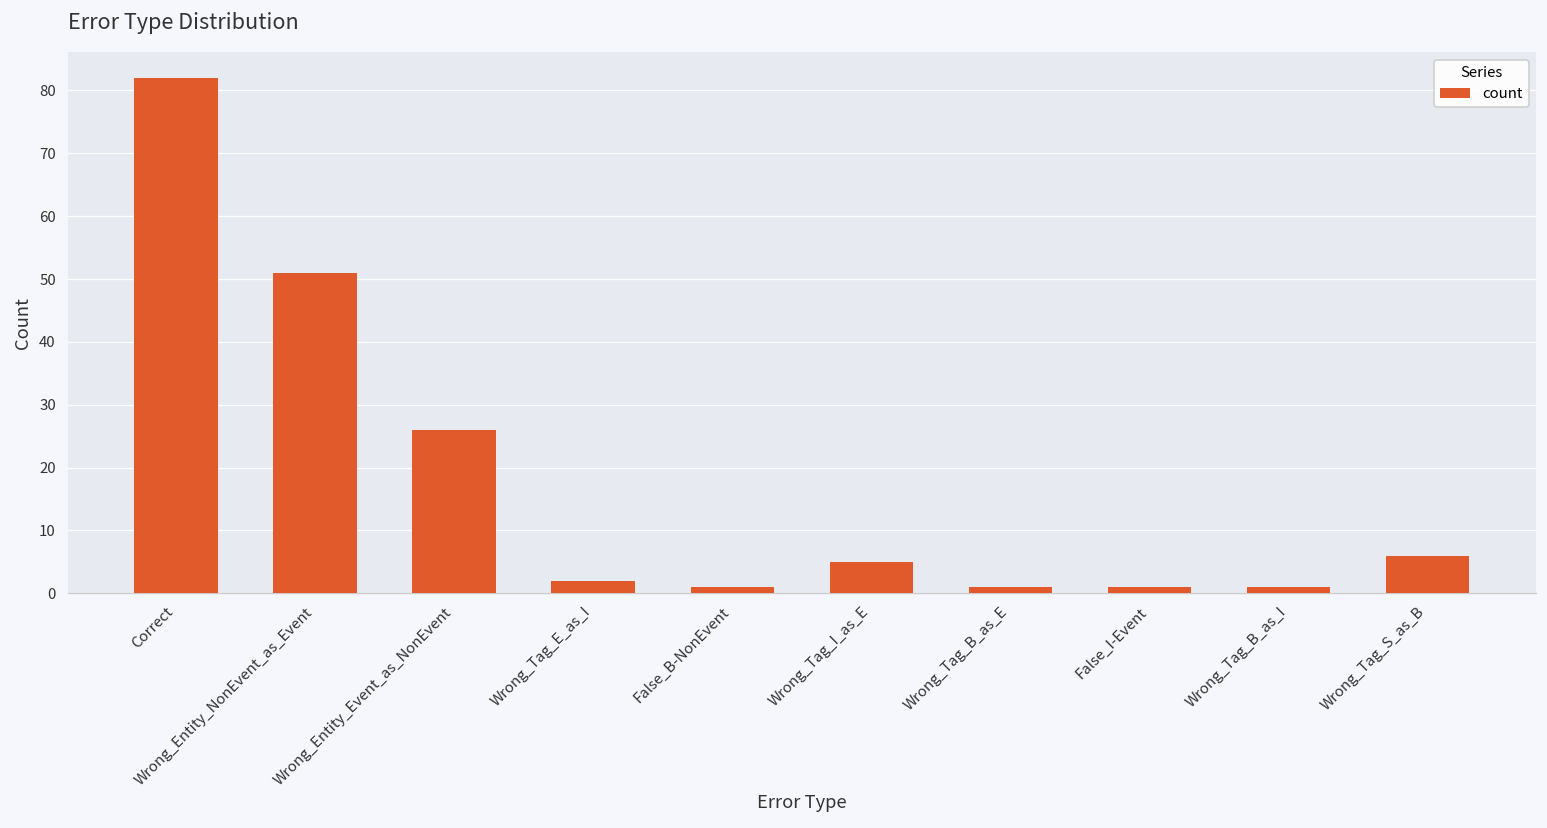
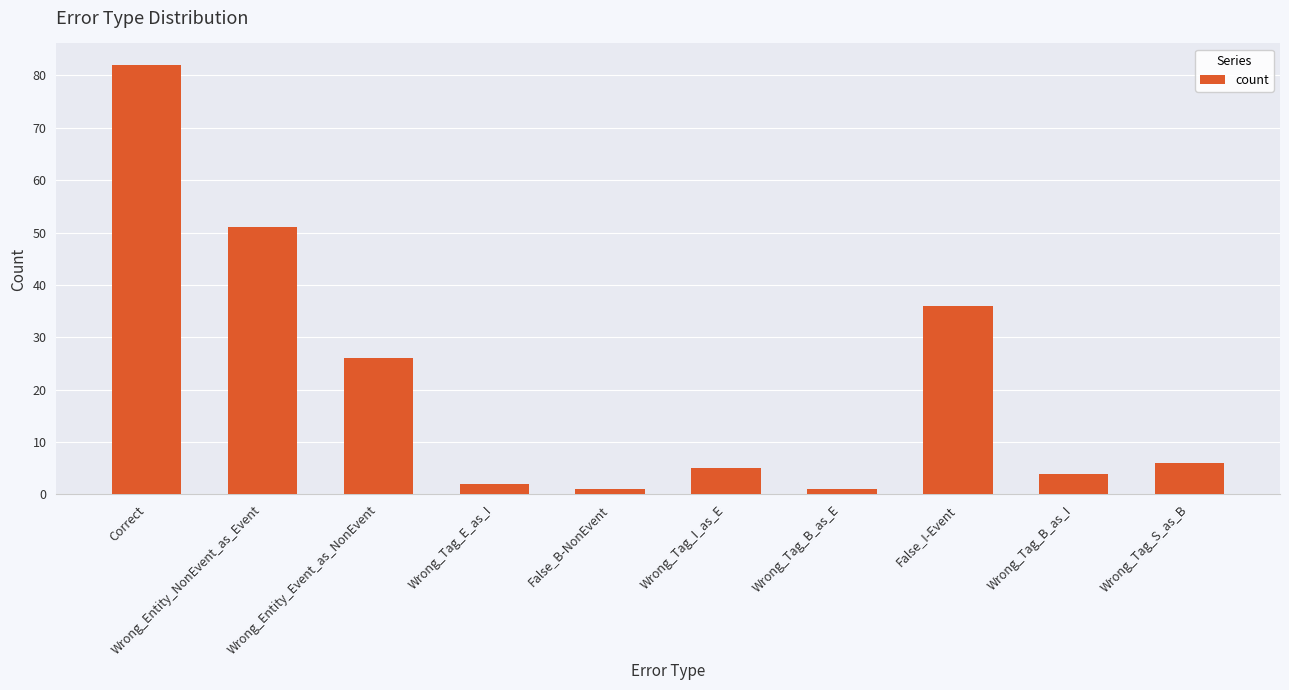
False_I-Event: 1 -> 36
Wrong_Tag_B_as_I: 1 -> 4
